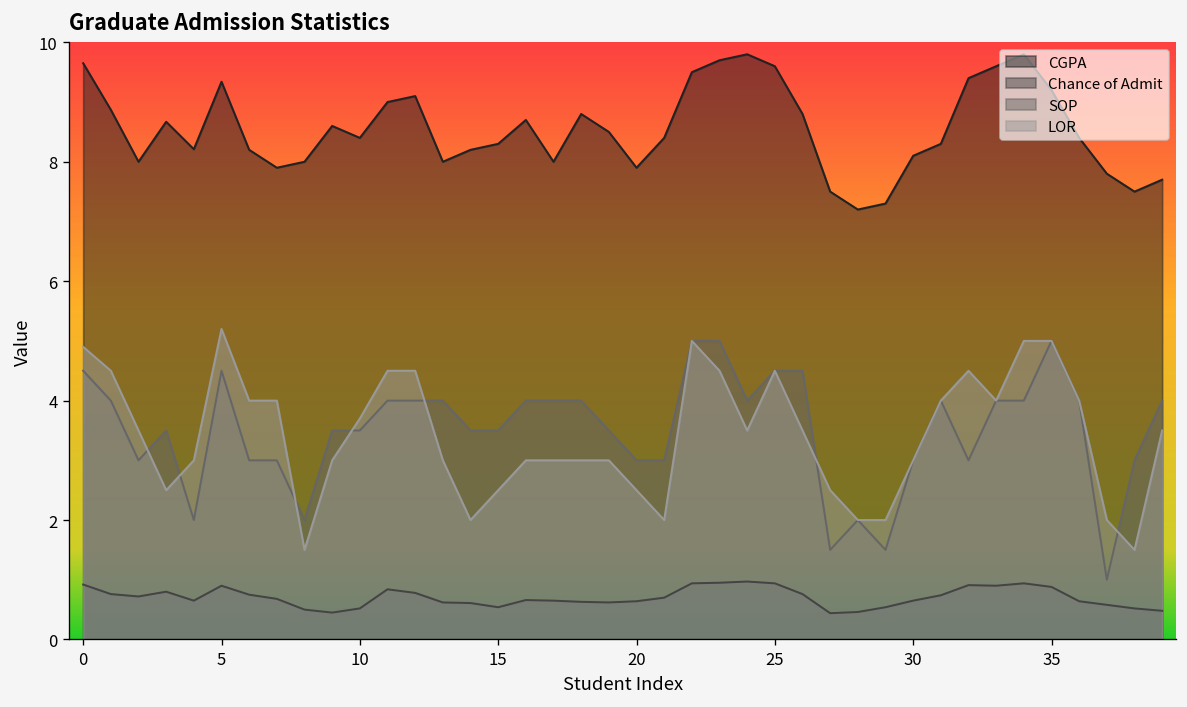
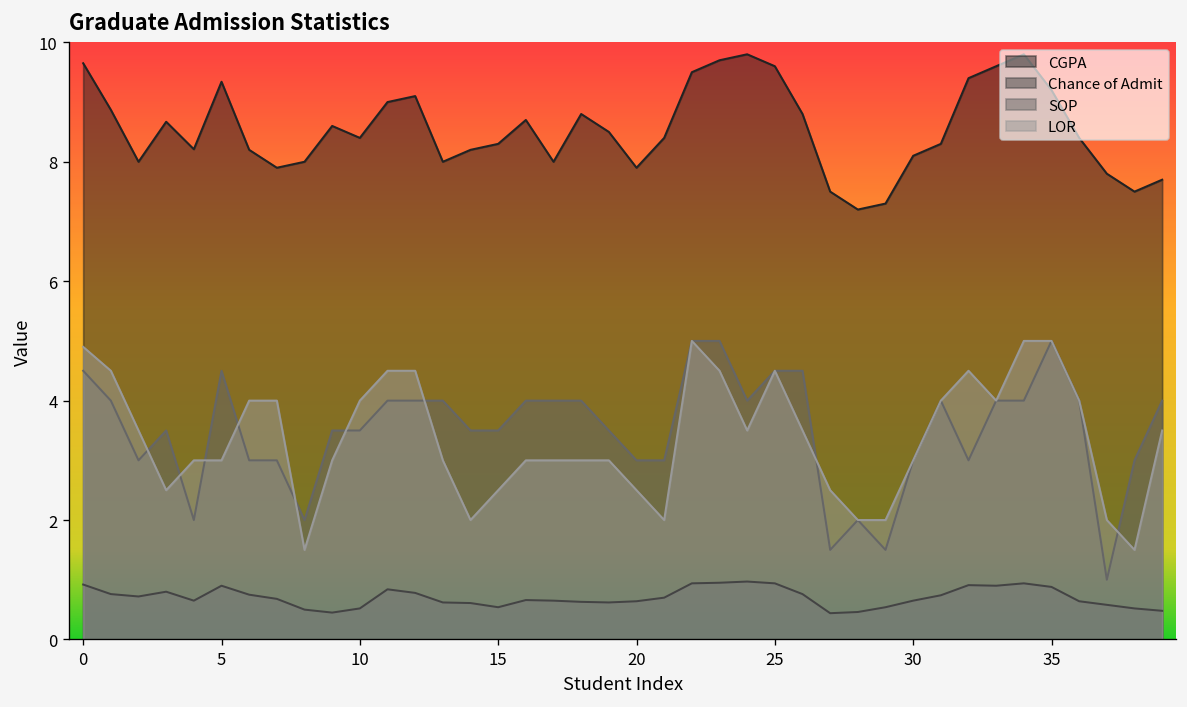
LOR, 5: 5.2 -> 3.0
LOR, 10: 3.7 -> 4.0
